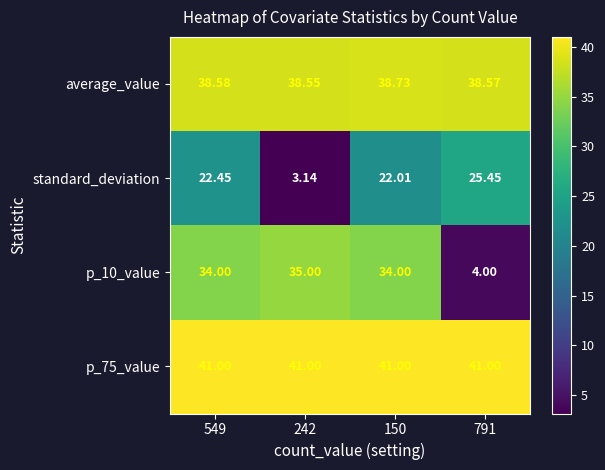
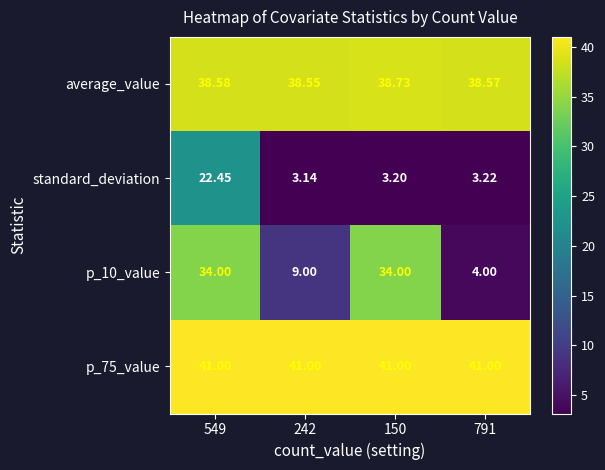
standard_deviation, 150: 22.01 -> 3.20
standard_deviation, 791: 25.45 -> 3.22
p_10_value, 242: 35.00 -> 9.00
